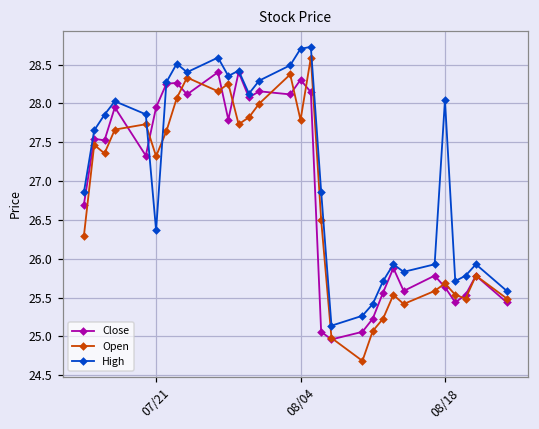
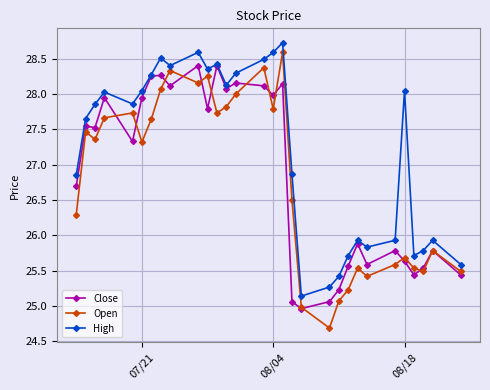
High, 07/21: 26.4 -> 28.0
Close, 08/04: 28.3 -> 28.0
High, 08/04: 28.7 -> 28.6
